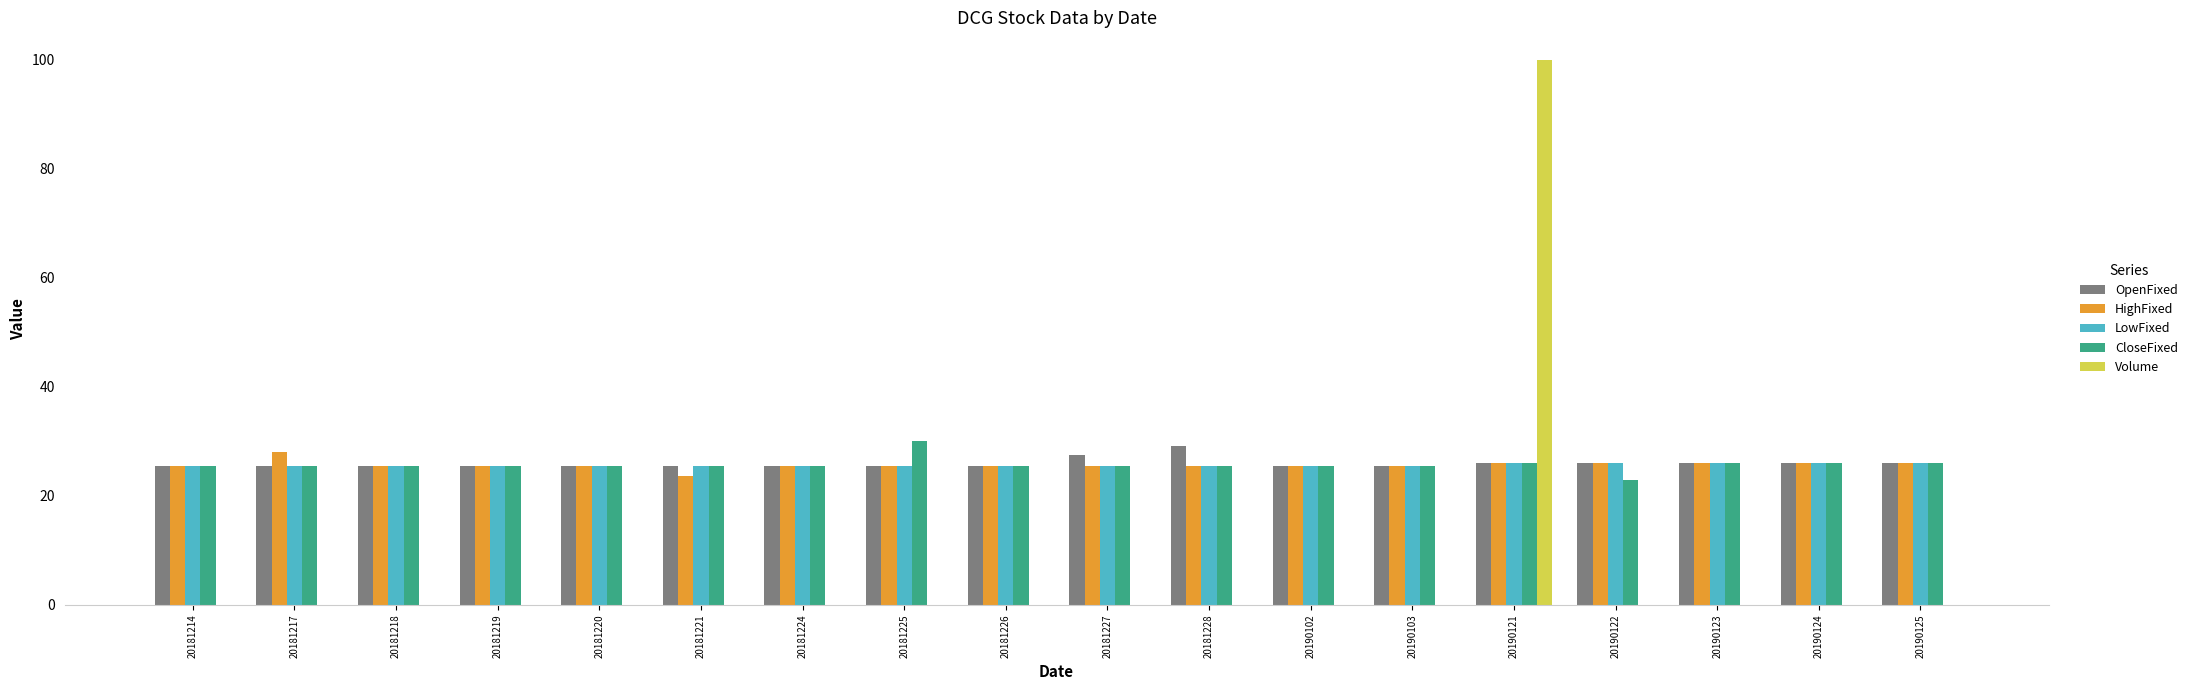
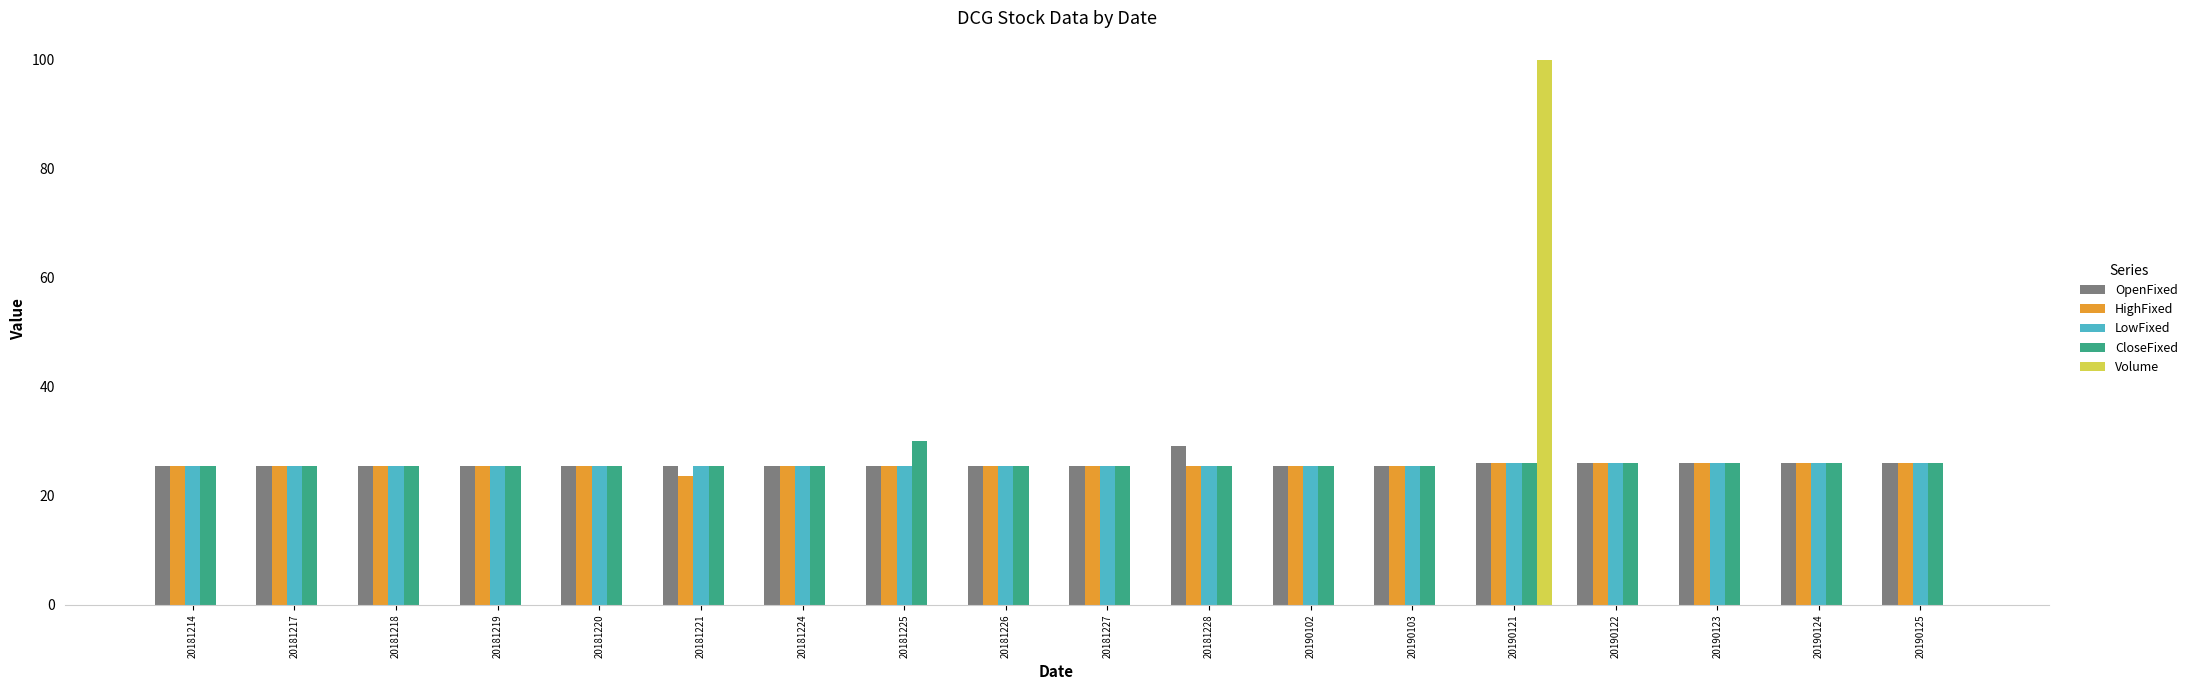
HighFixed, 20181217: 28 -> 26
OpenFixed, 20181227: 28 -> 26
CloseFixed, 20190122: 23 -> 26
